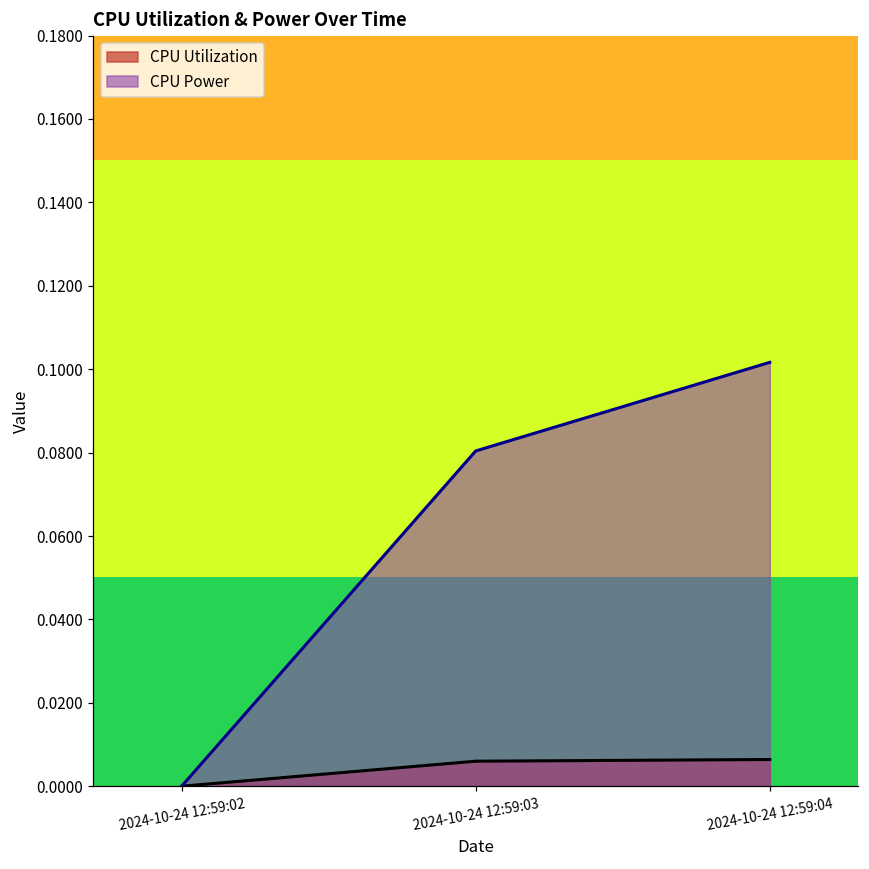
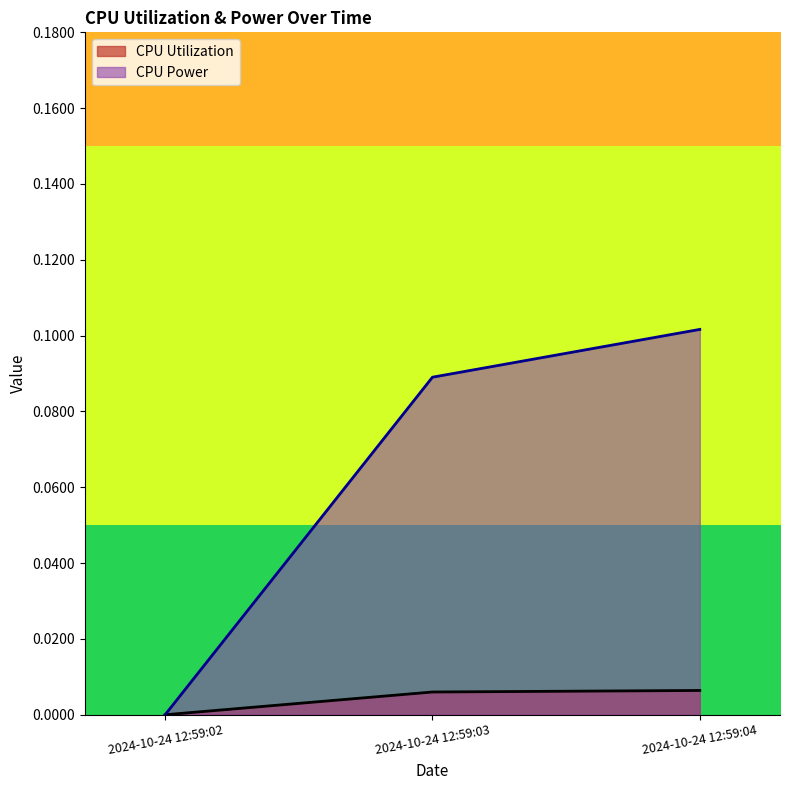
CPU Power, 2024-10-24 12:59:03: 0.080 -> 0.089
